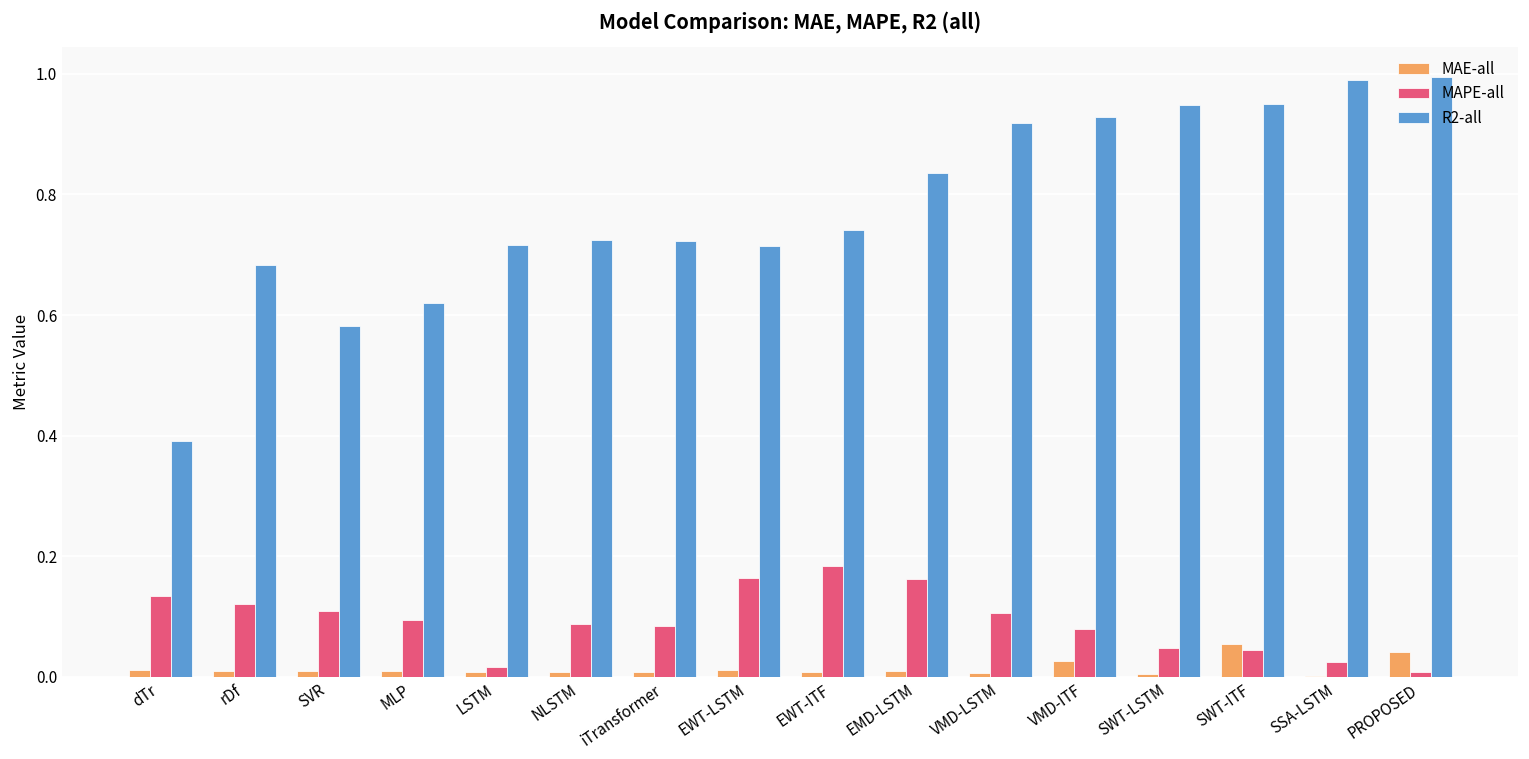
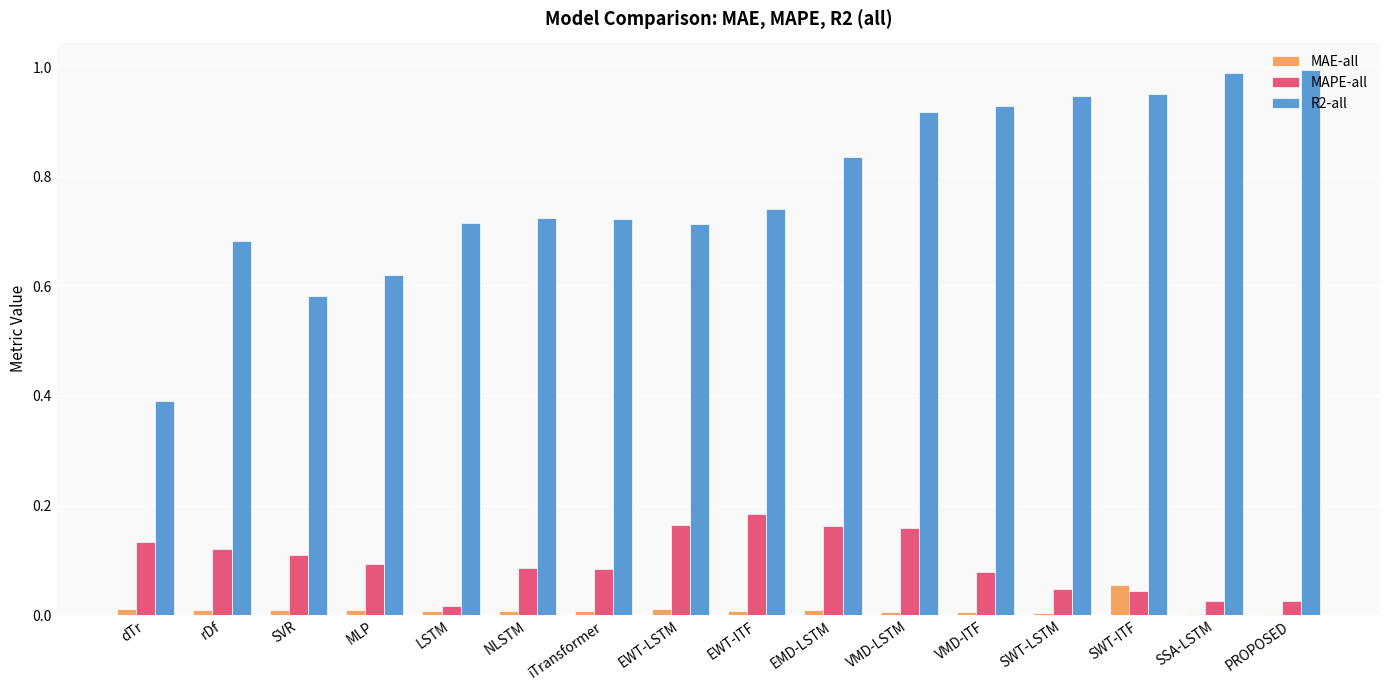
MAPE-all, VMD-LSTM: 0.11 -> 0.16
MAE-all, VMD-ITF: 0.03 -> 0.01
MAE-all, PROPOSED: 0.04 -> 0.00
MAPE-all, PROPOSED: 0.01 -> 0.03
